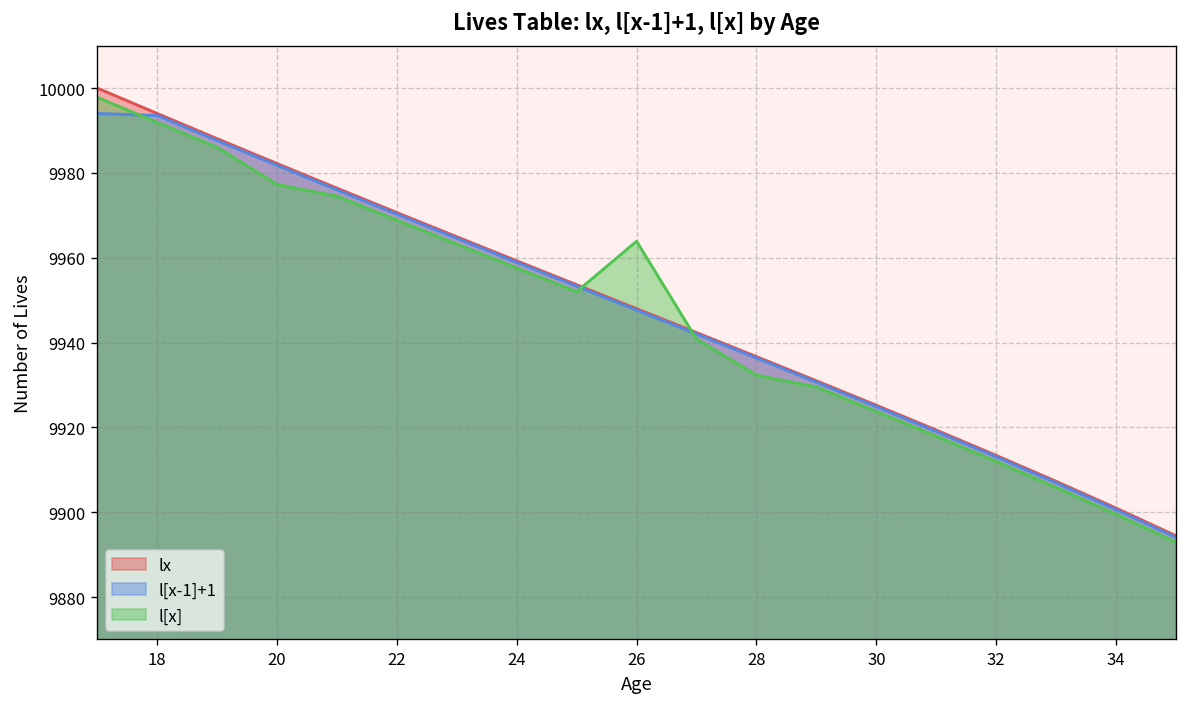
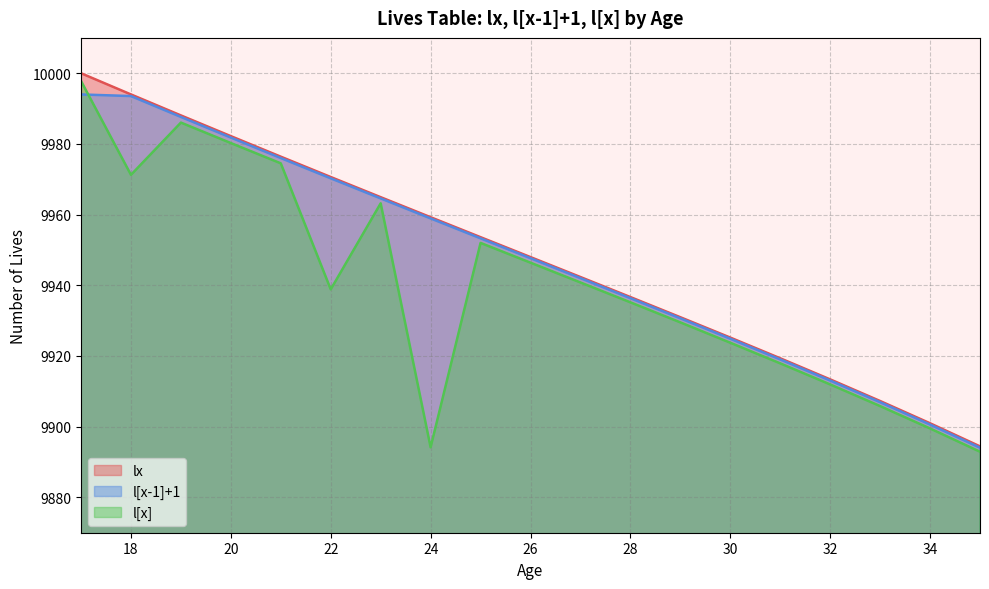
l[x], 18: 9992 -> 9971
l[x], 20: 9977 -> 9980
l[x], 22: 9969 -> 9939
l[x], 24: 9958 -> 9894
l[x], 26: 9964 -> 9946
l[x], 28: 9932 -> 9935
